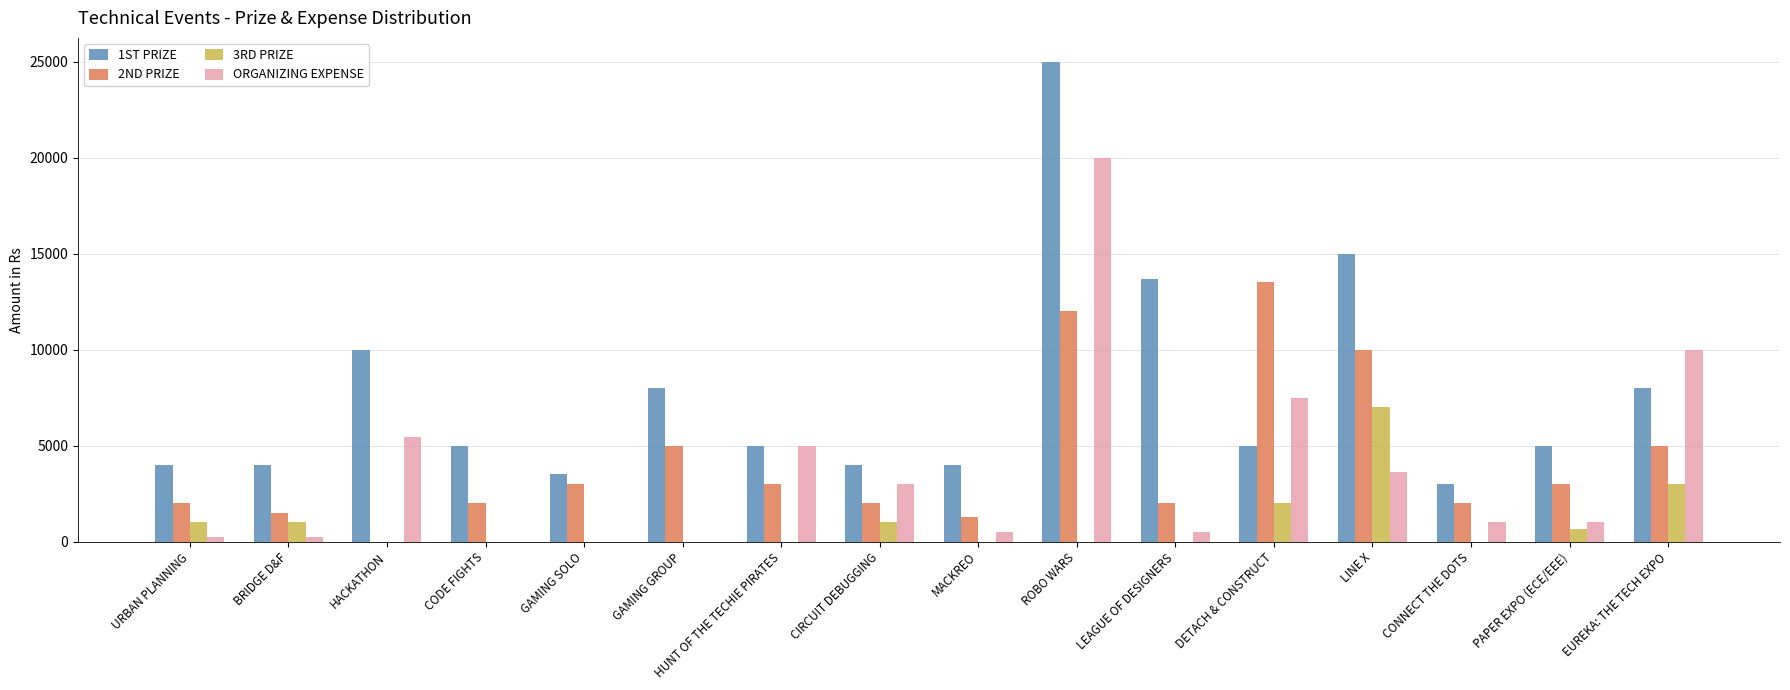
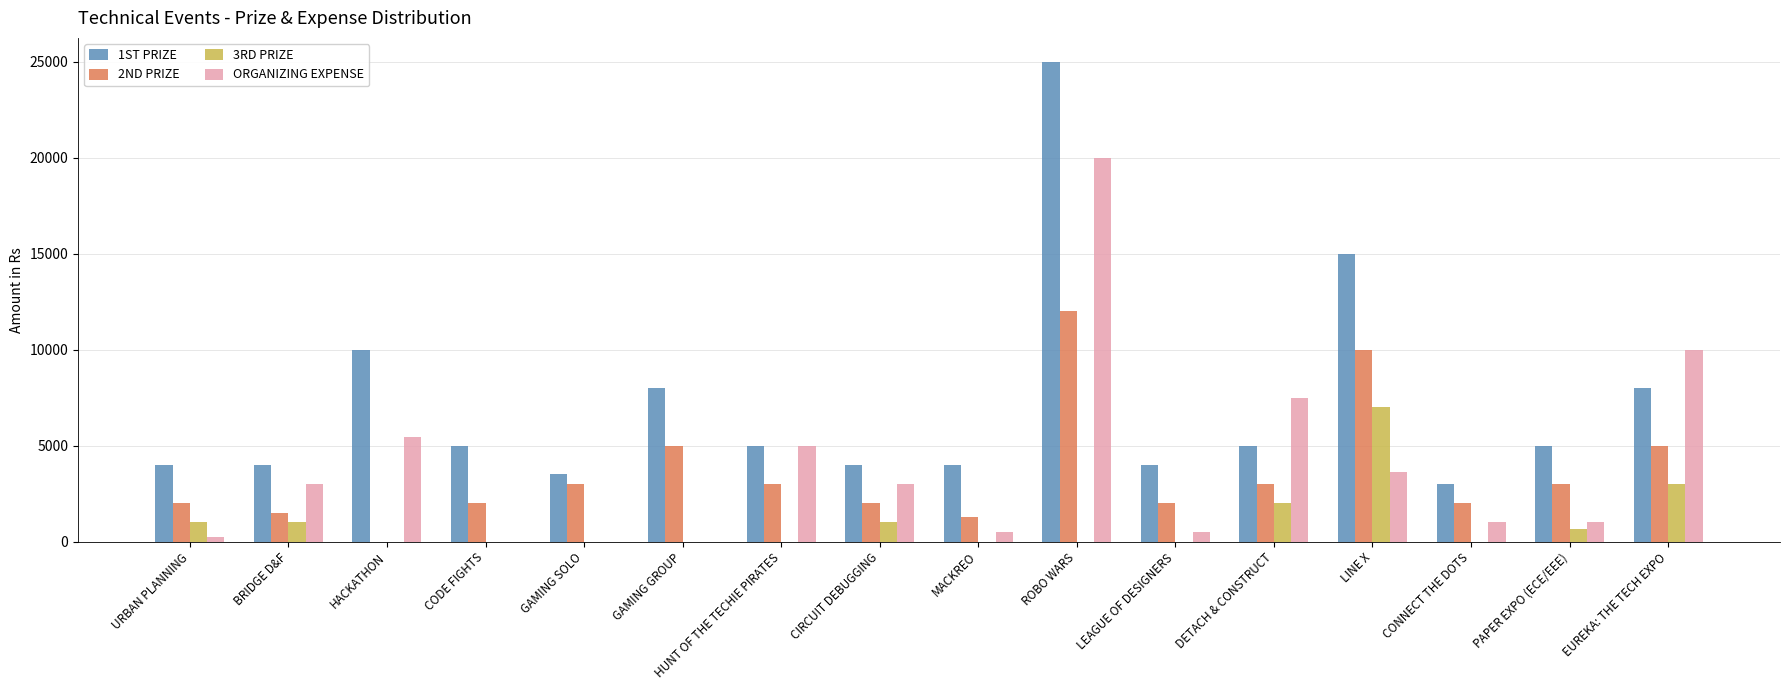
ORGANIZING EXPENSE, BRIDGE D&F: 300 -> 3000
1ST PRIZE, LEAGUE OF DESIGNERS: 13700 -> 4000
2ND PRIZE, DETACH & CONSTRUCT: 13500 -> 3000
